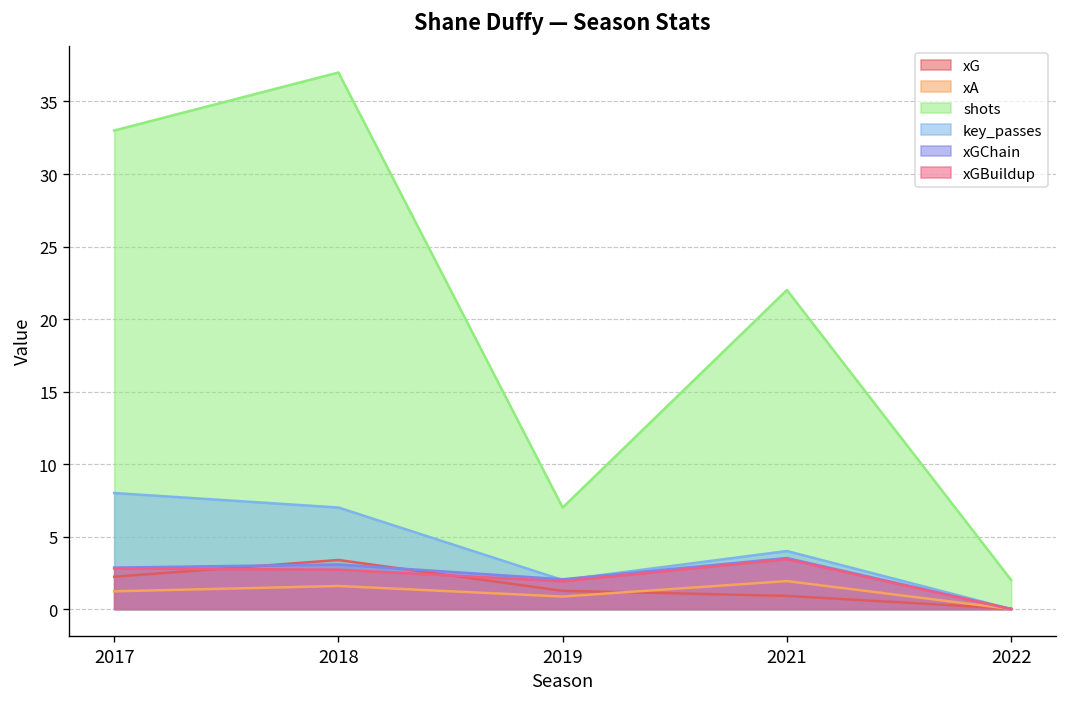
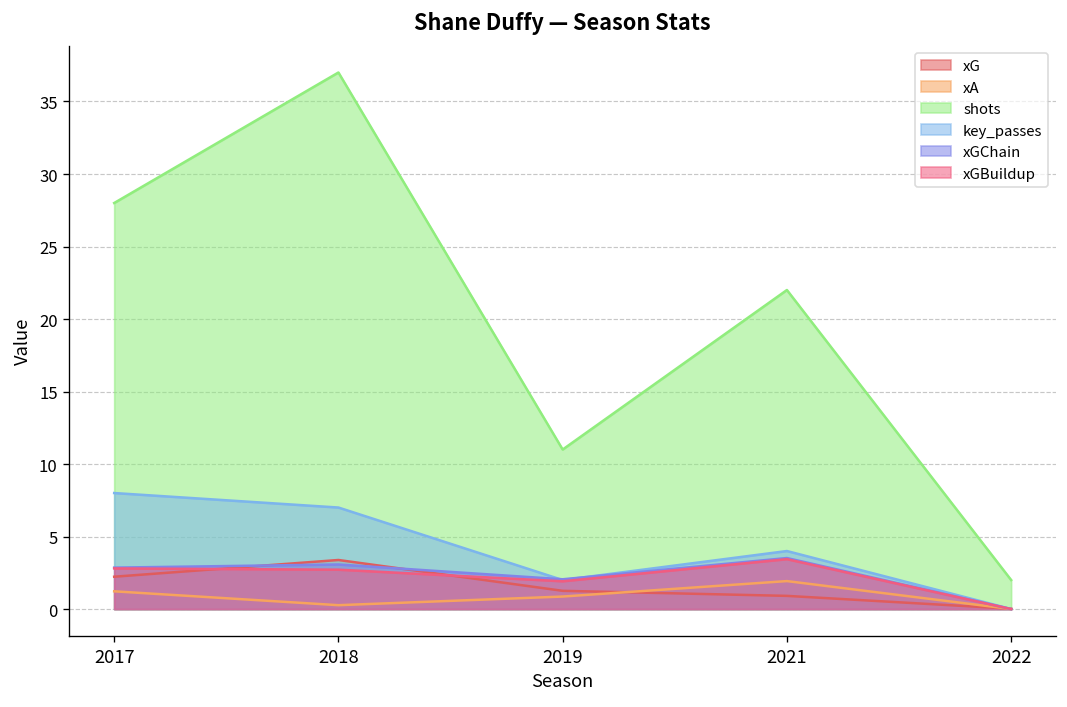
shots, 2017: 33 -> 28
xA, 2018: 1.6 -> 0.3
shots, 2019: 7 -> 11
